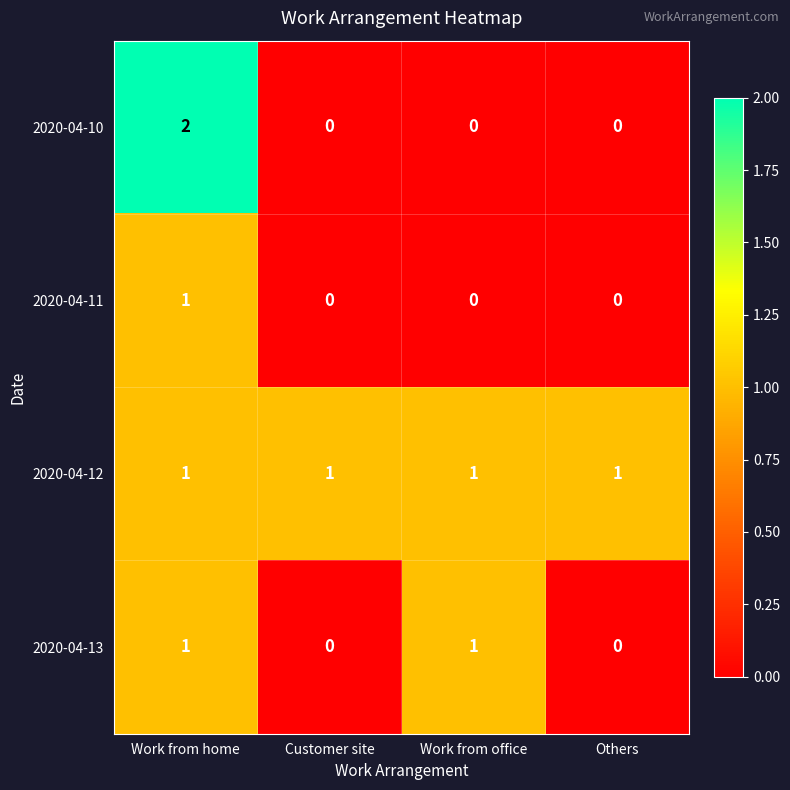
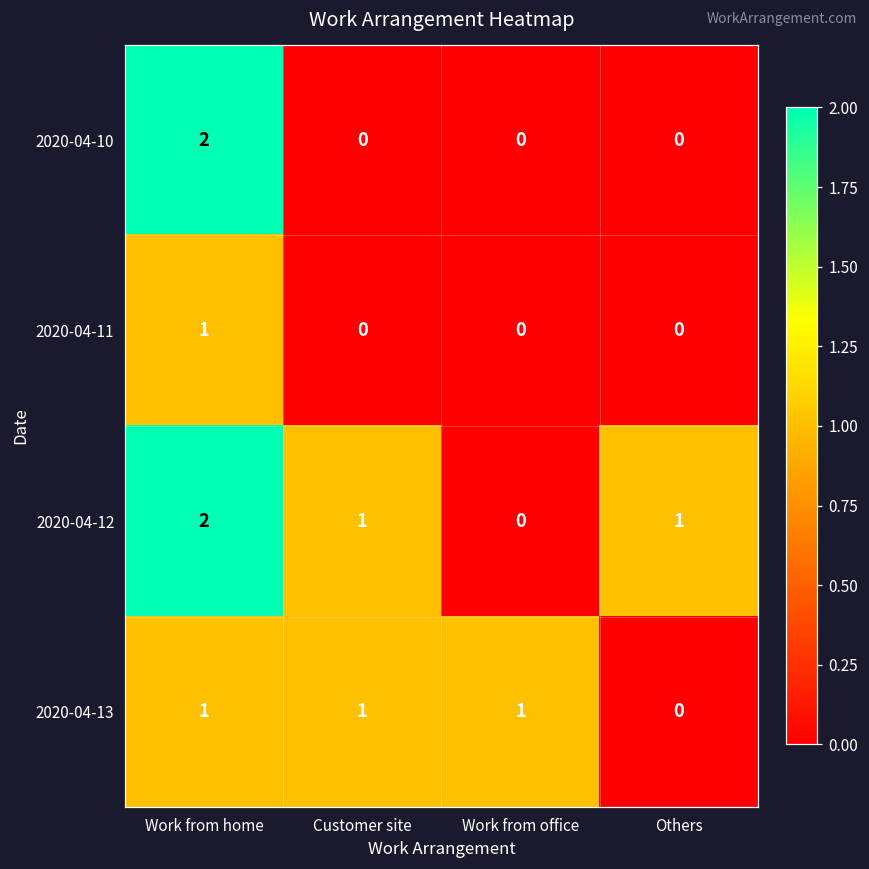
2020-04-12, Work from home: 1 -> 2
2020-04-12, Work from office: 1 -> 0
2020-04-13, Customer site: 0 -> 1
